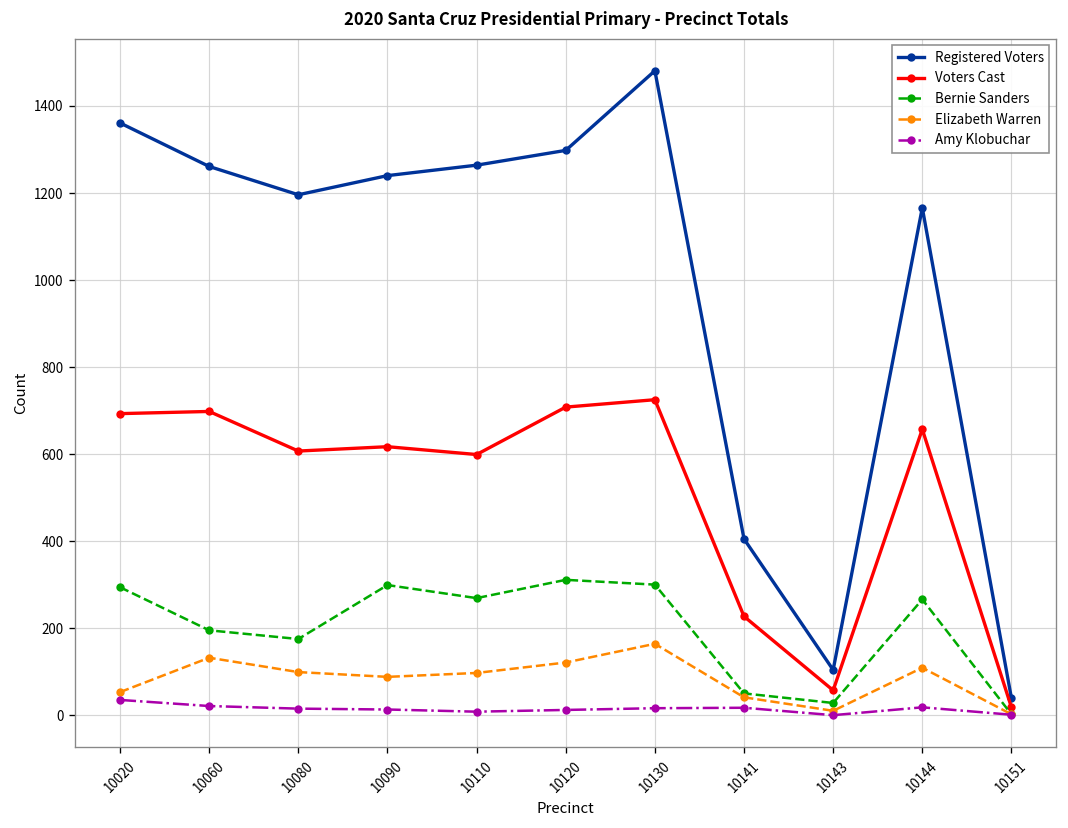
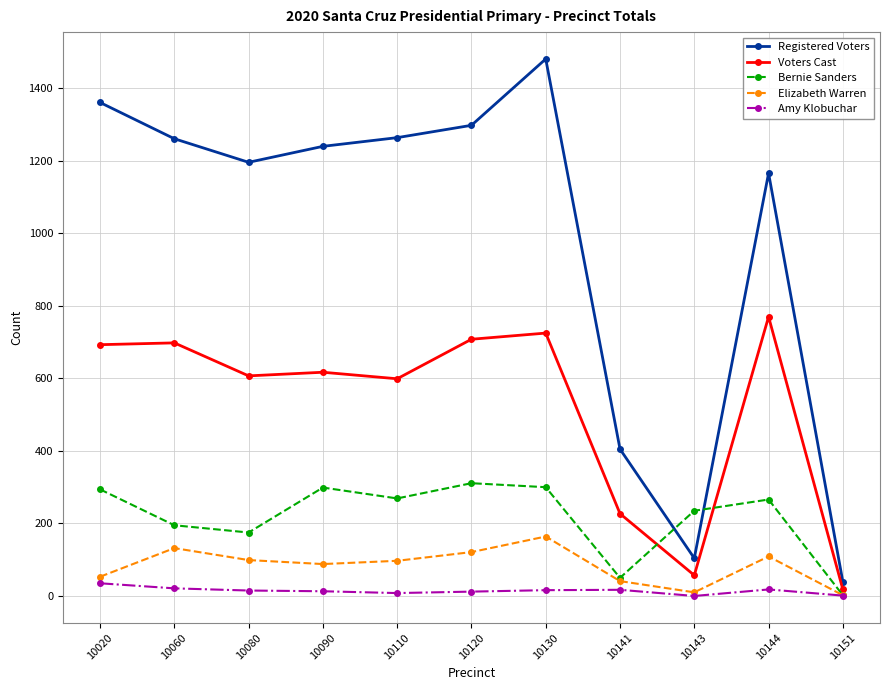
Bernie Sanders, 10143: 30 -> 240
Voters Cast, 10144: 660 -> 770
